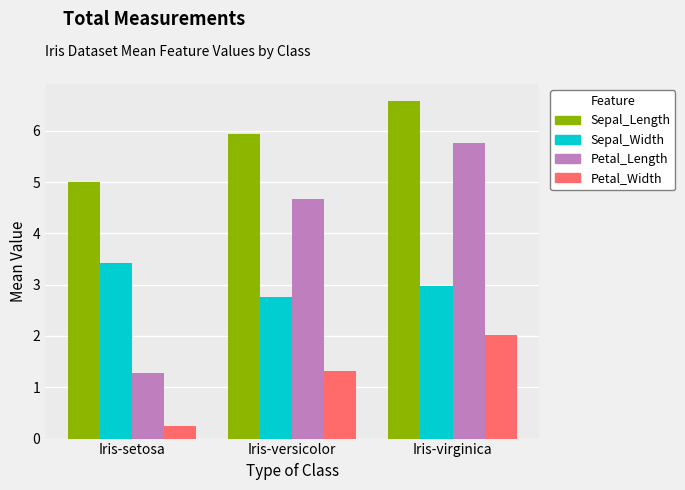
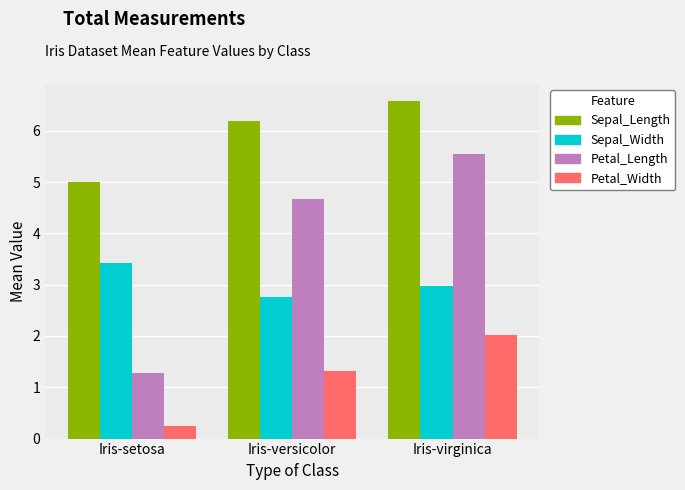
Sepal_Length, Iris-versicolor: 5.9 -> 6.2
Petal_Length, Iris-virginica: 5.8 -> 5.6
